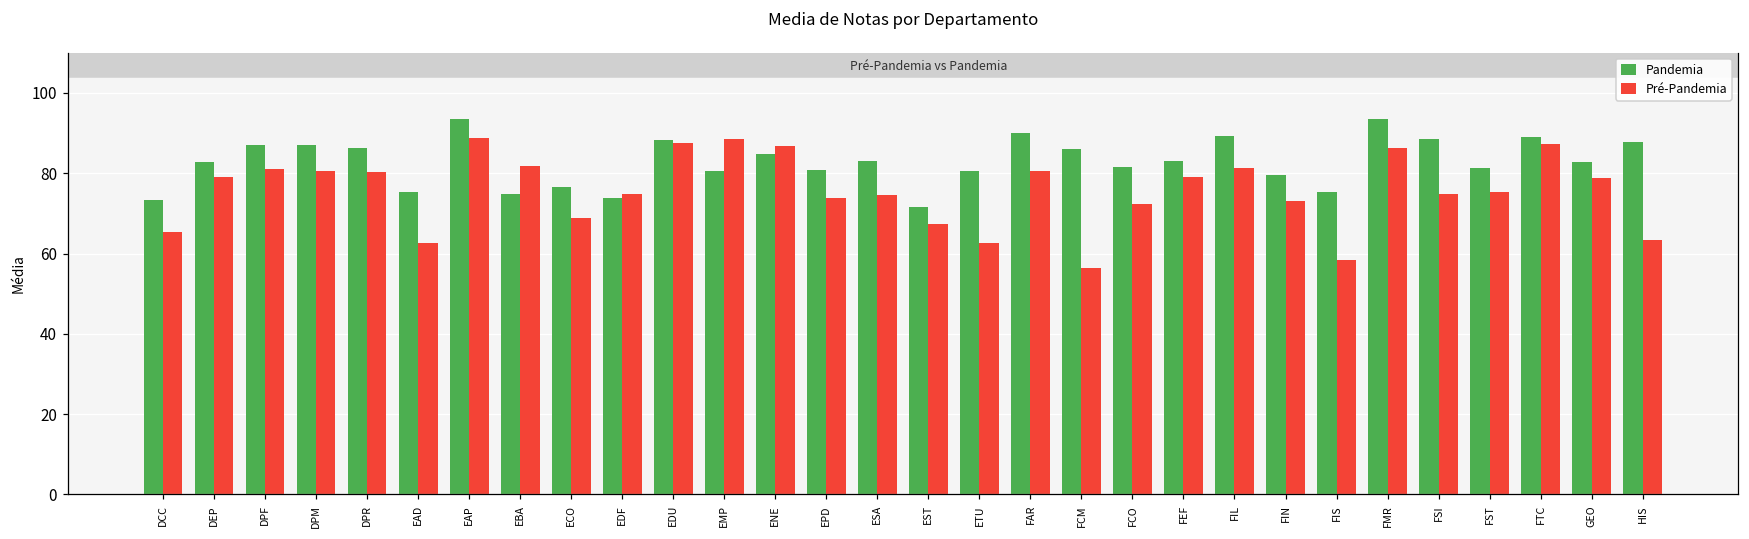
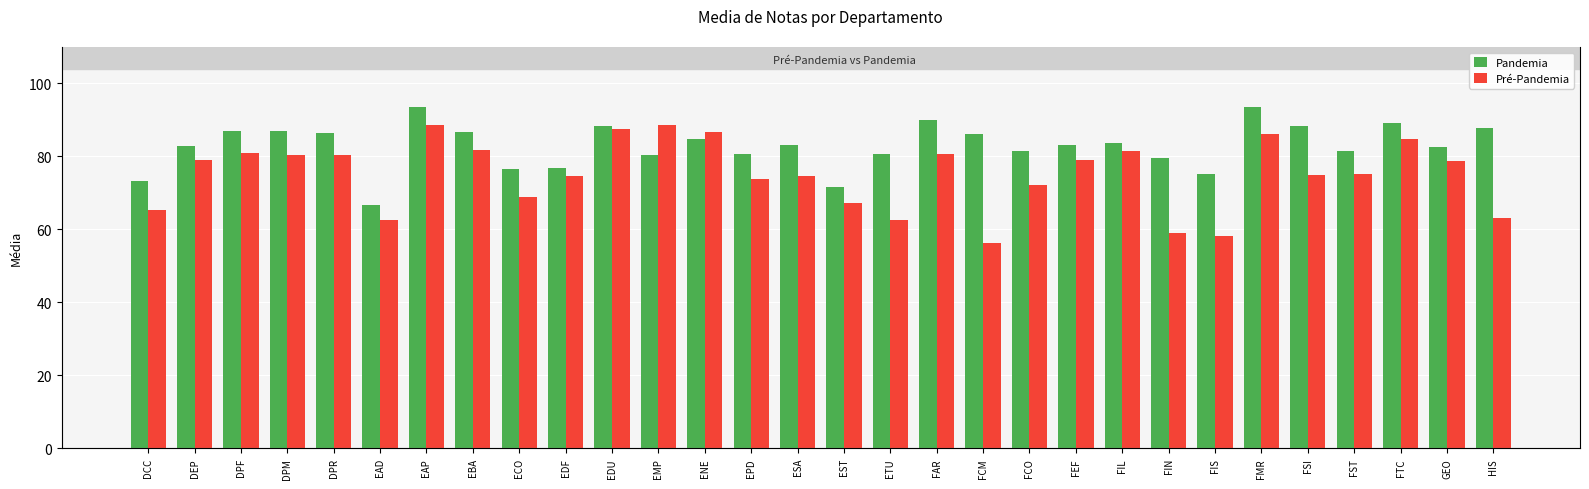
Pandemia, EAD: 75 -> 67
Pandemia, EBA: 75 -> 87
Pandemia, EDF: 74 -> 77
Pandemia, FIL: 89 -> 84
Pré-Pandemia, FIN: 73 -> 59
Pré-Pandemia, FTC: 87 -> 85
